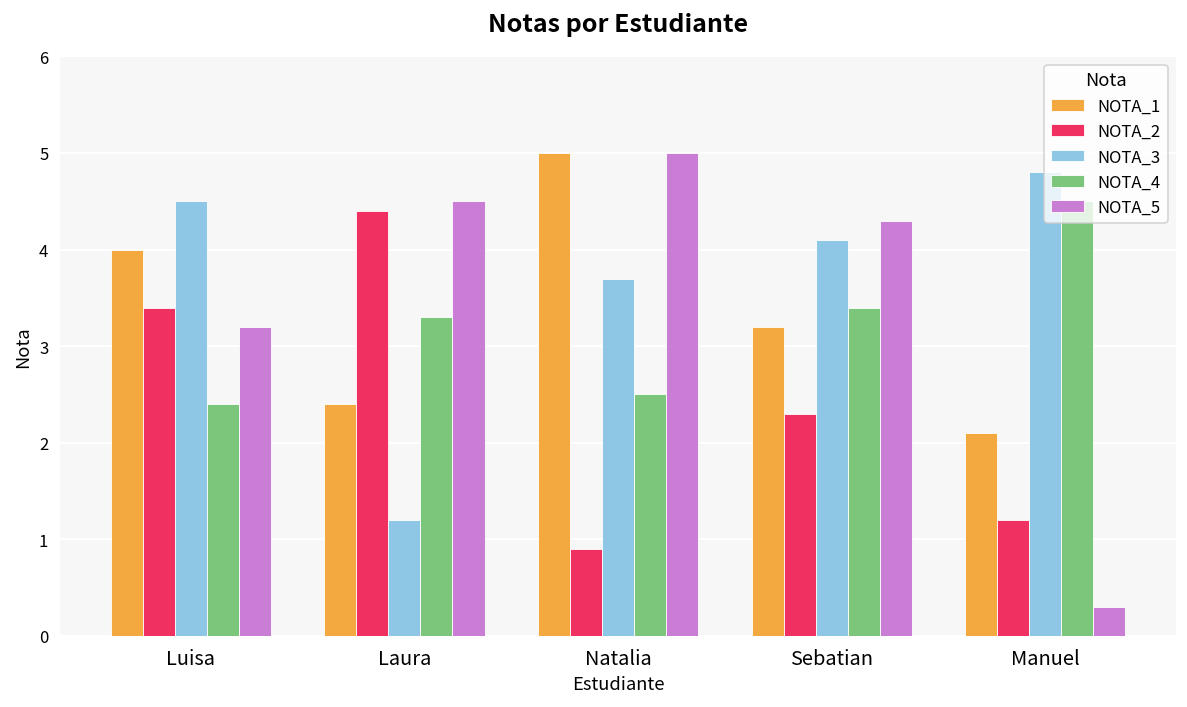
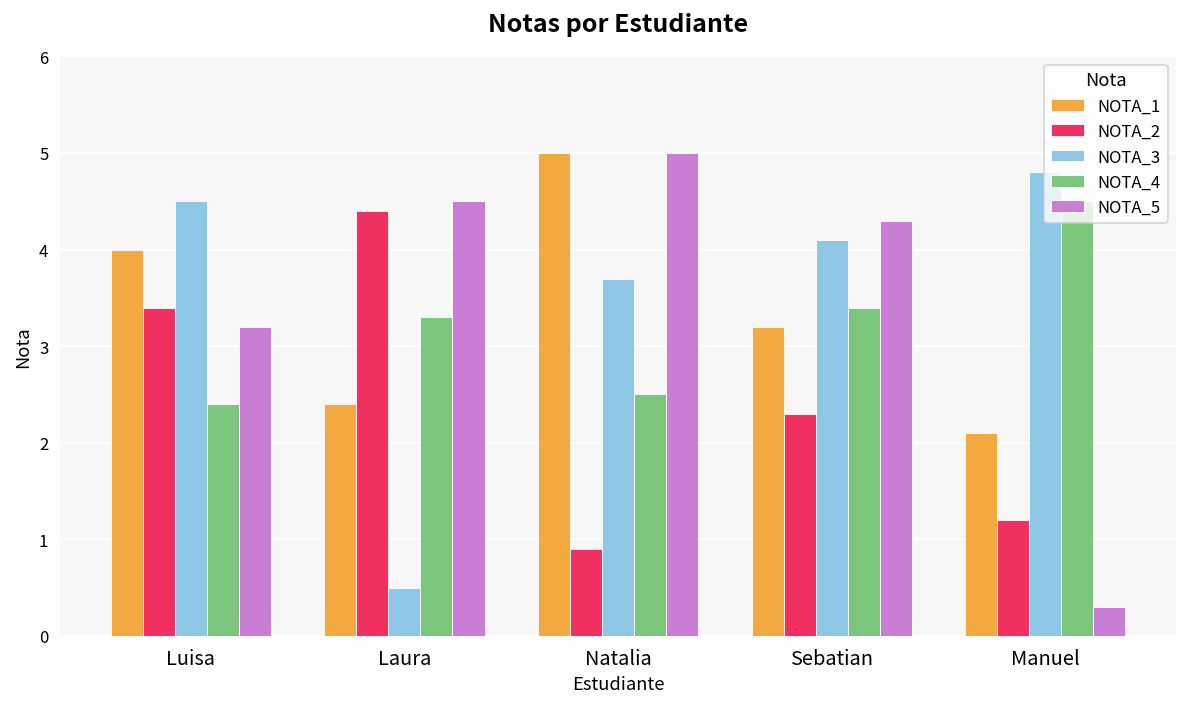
NOTA_3, Laura: 1.2 -> 0.5
